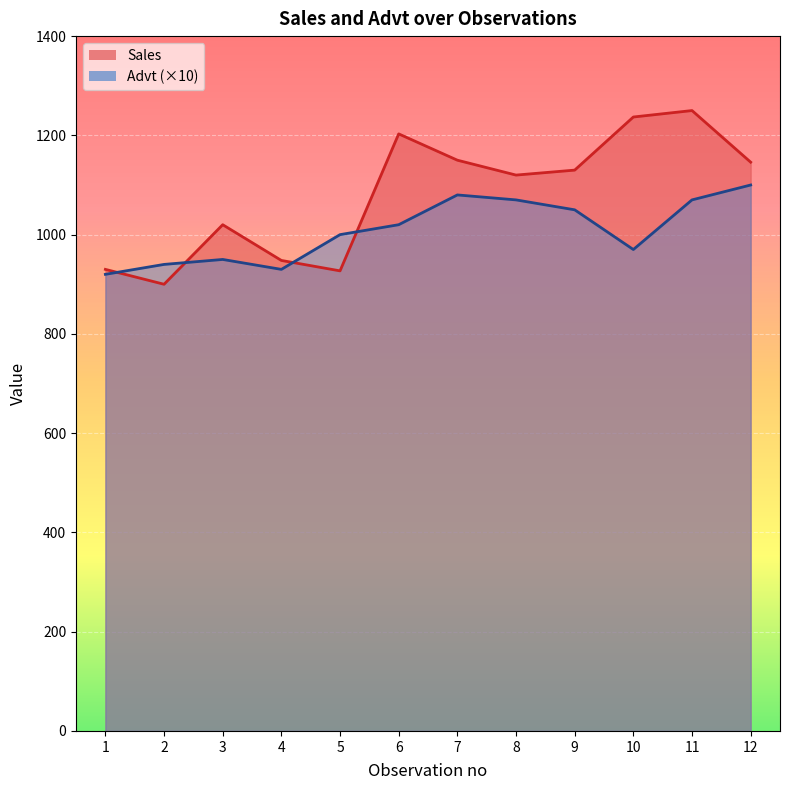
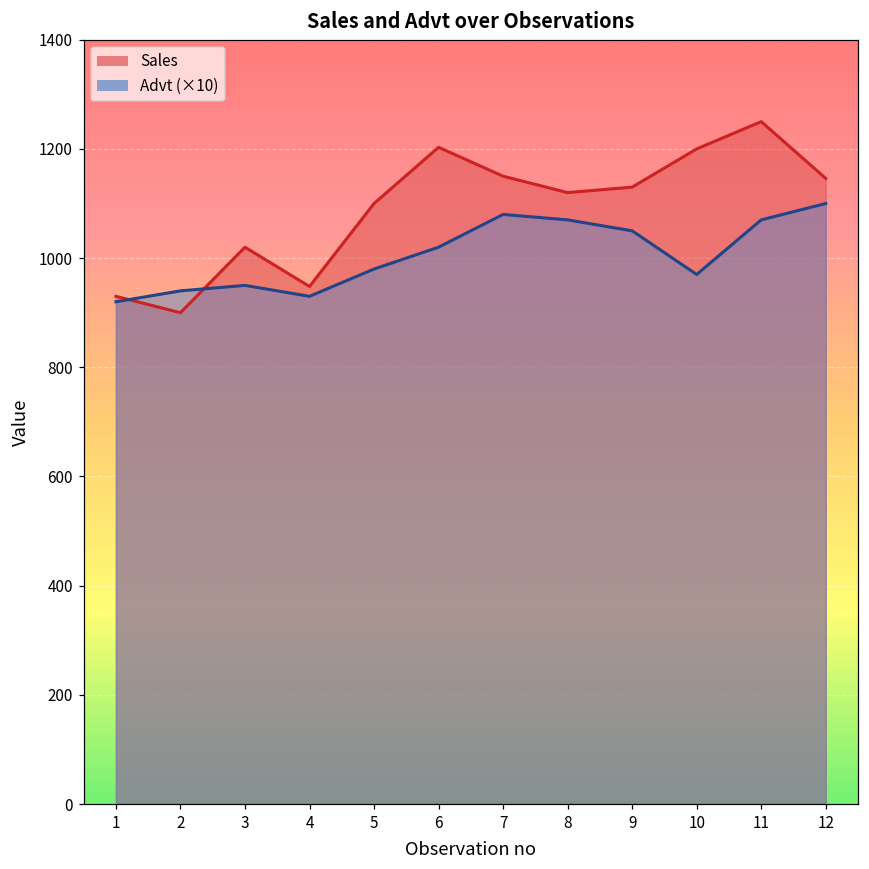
Sales, 5: 930 -> 1100
Advt (×10), 5: 1000 -> 980
Sales, 10: 1240 -> 1200
